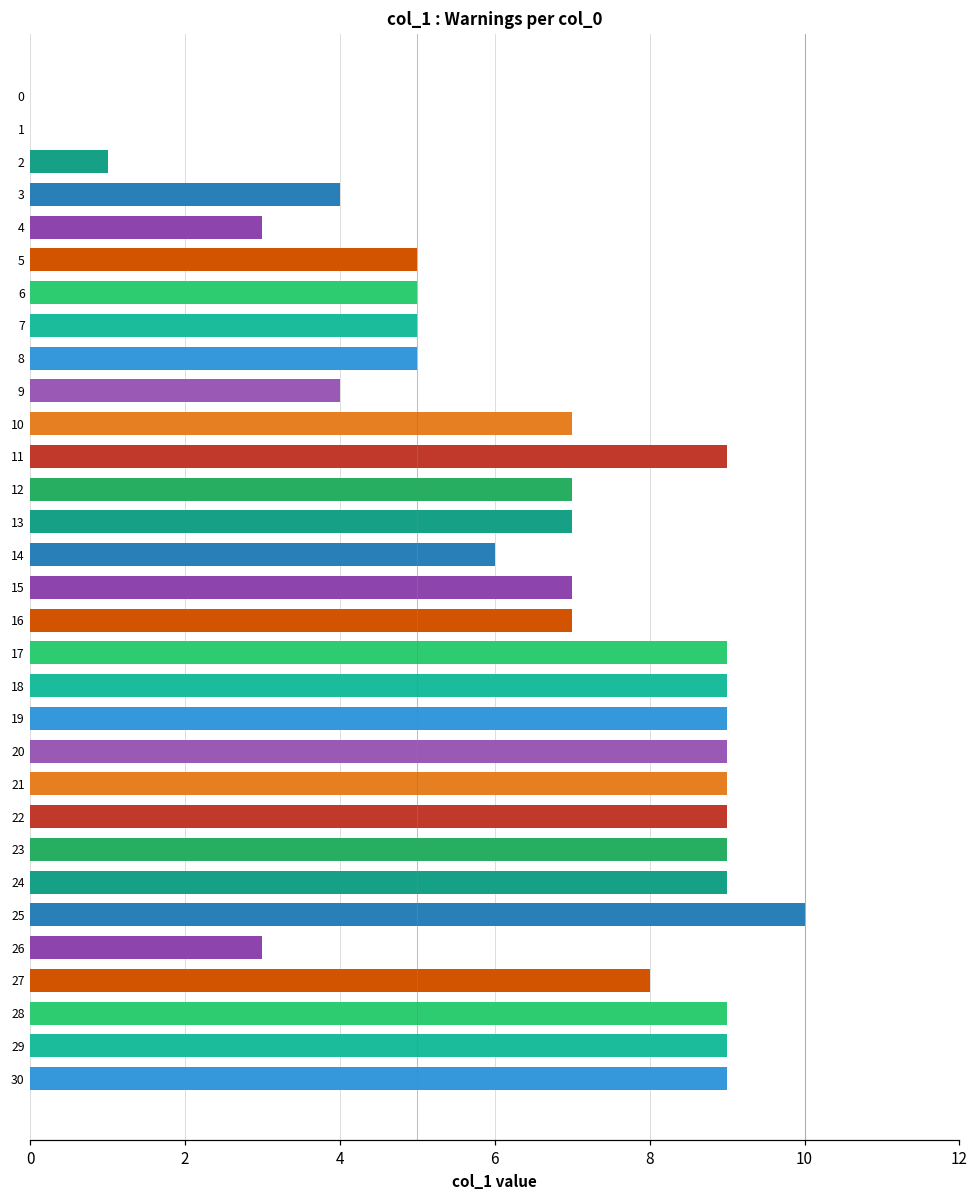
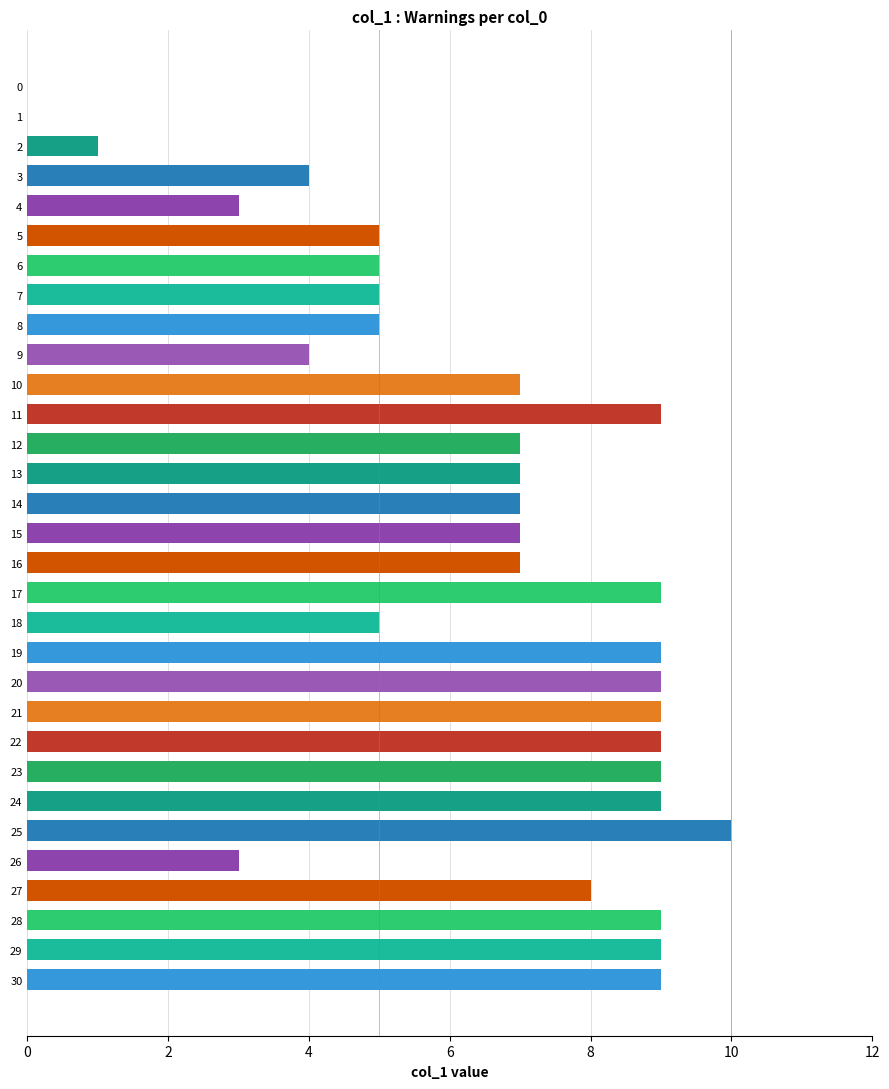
14: 6 -> 7
18: 9 -> 5
